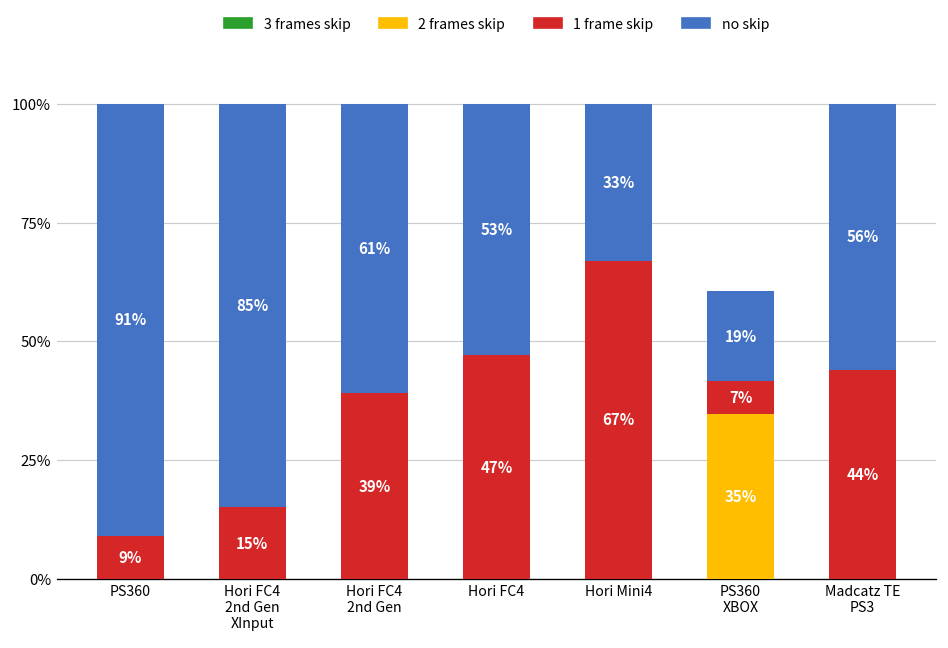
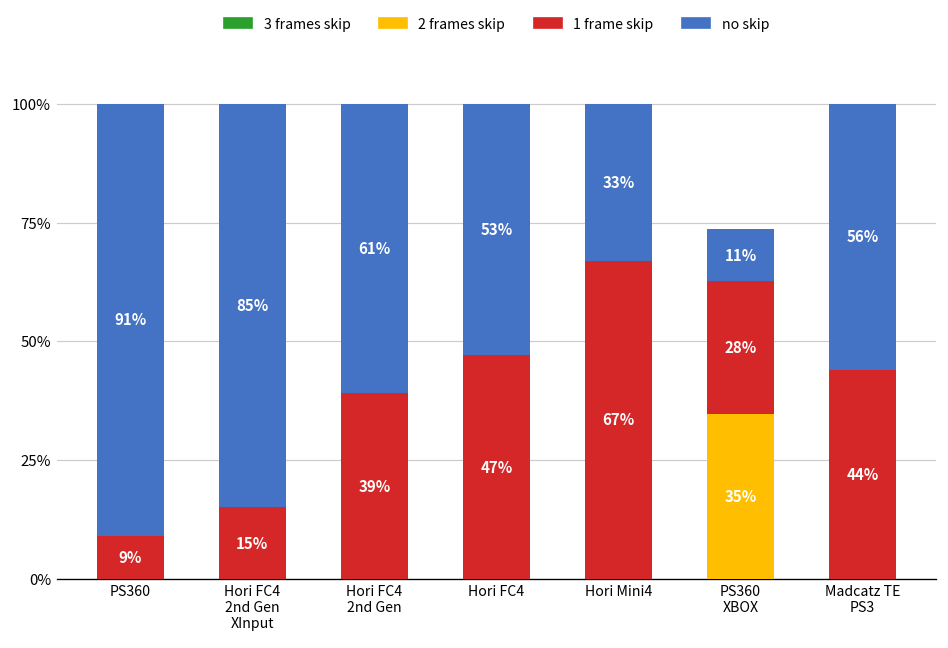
1 frame skip, PS360 XBOX: 7% -> 28%
no skip, PS360 XBOX: 19% -> 11%
